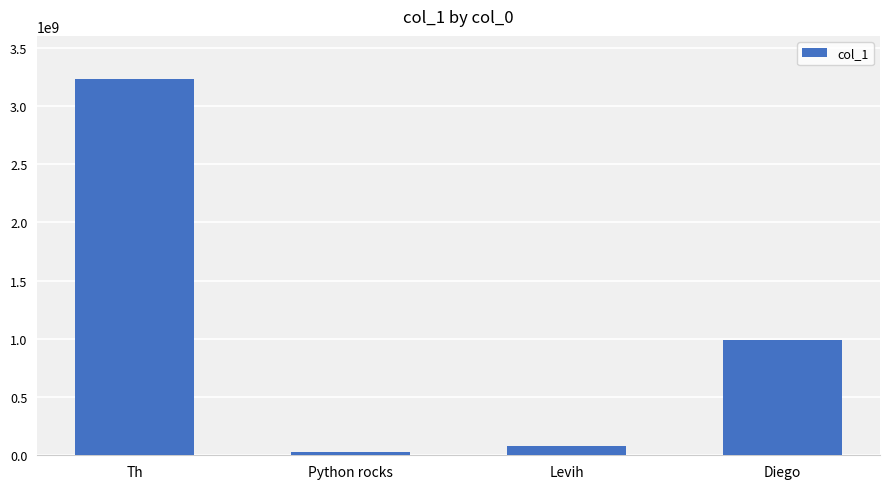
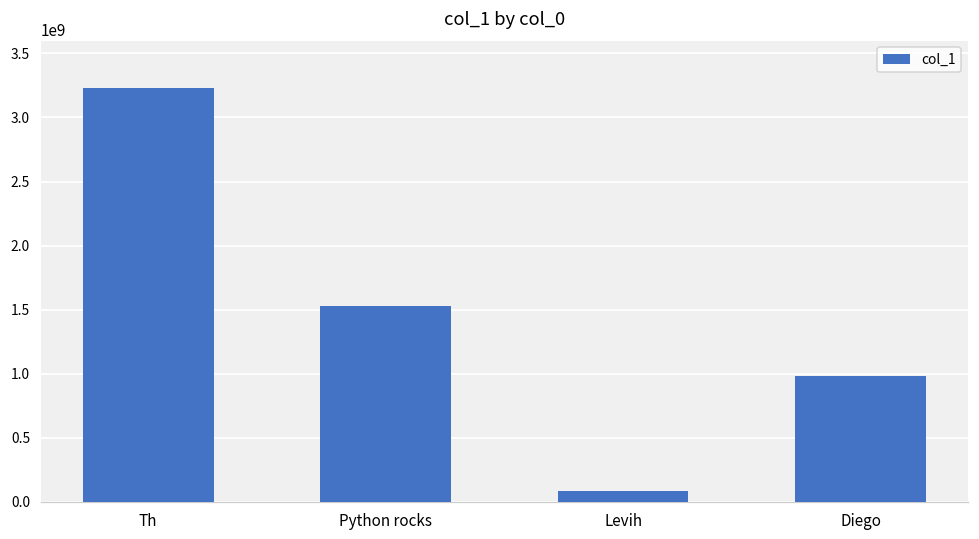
Python rocks: 30000000 -> 1530000000
